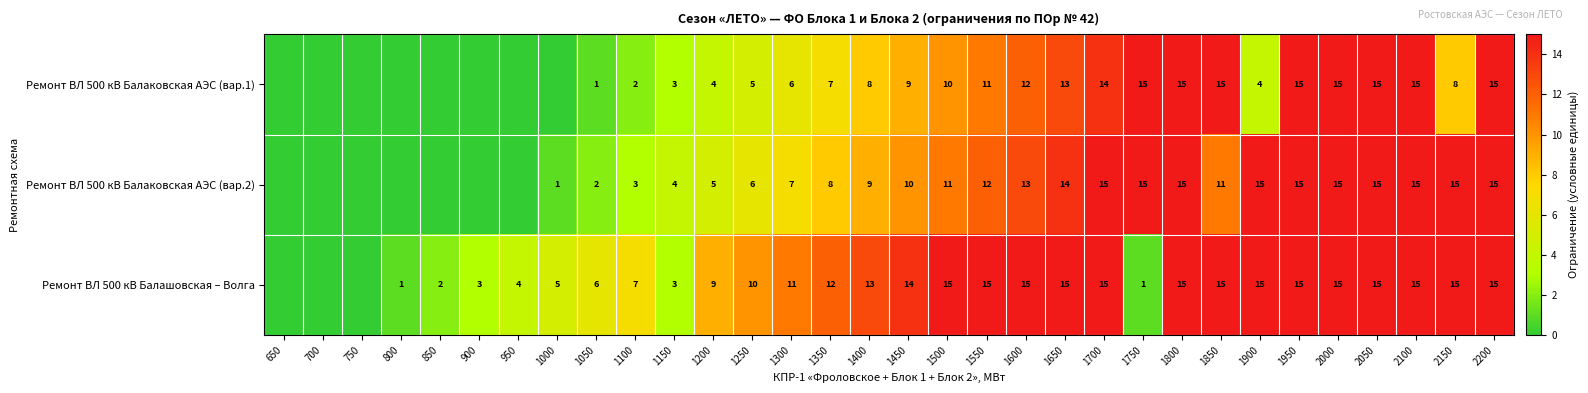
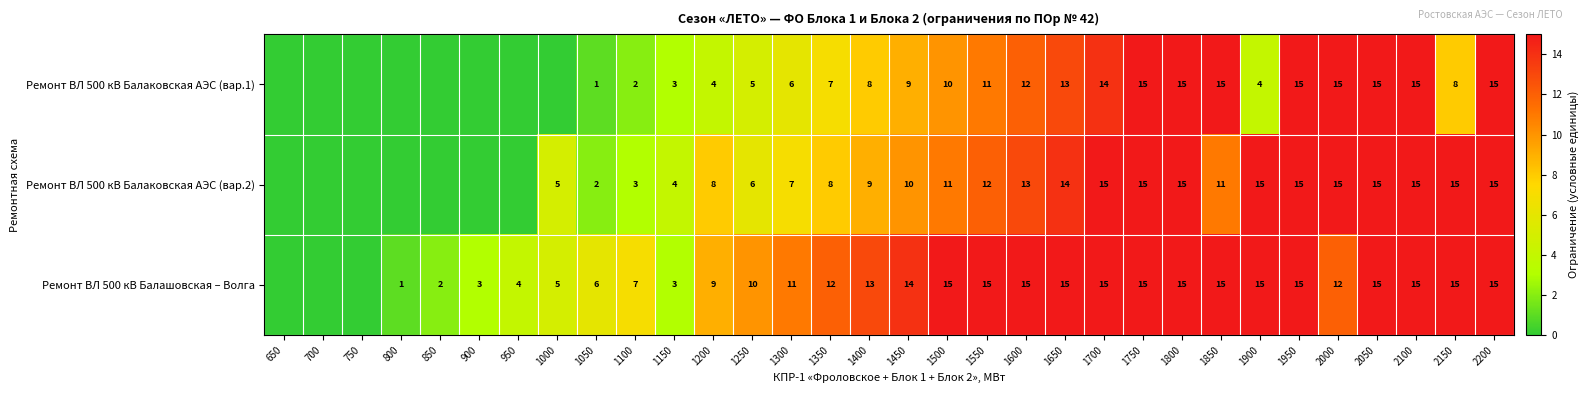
Ремонт ВЛ 500 кВ Балаковская АЭС (вар.2), 1000: 1 -> 5
Ремонт ВЛ 500 кВ Балаковская АЭС (вар.2), 1200: 5 -> 8
Ремонт ВЛ 500 кВ Балашовская – Волга, 1750: 1 -> 15
Ремонт ВЛ 500 кВ Балашовская – Волга, 2000: 15 -> 12
